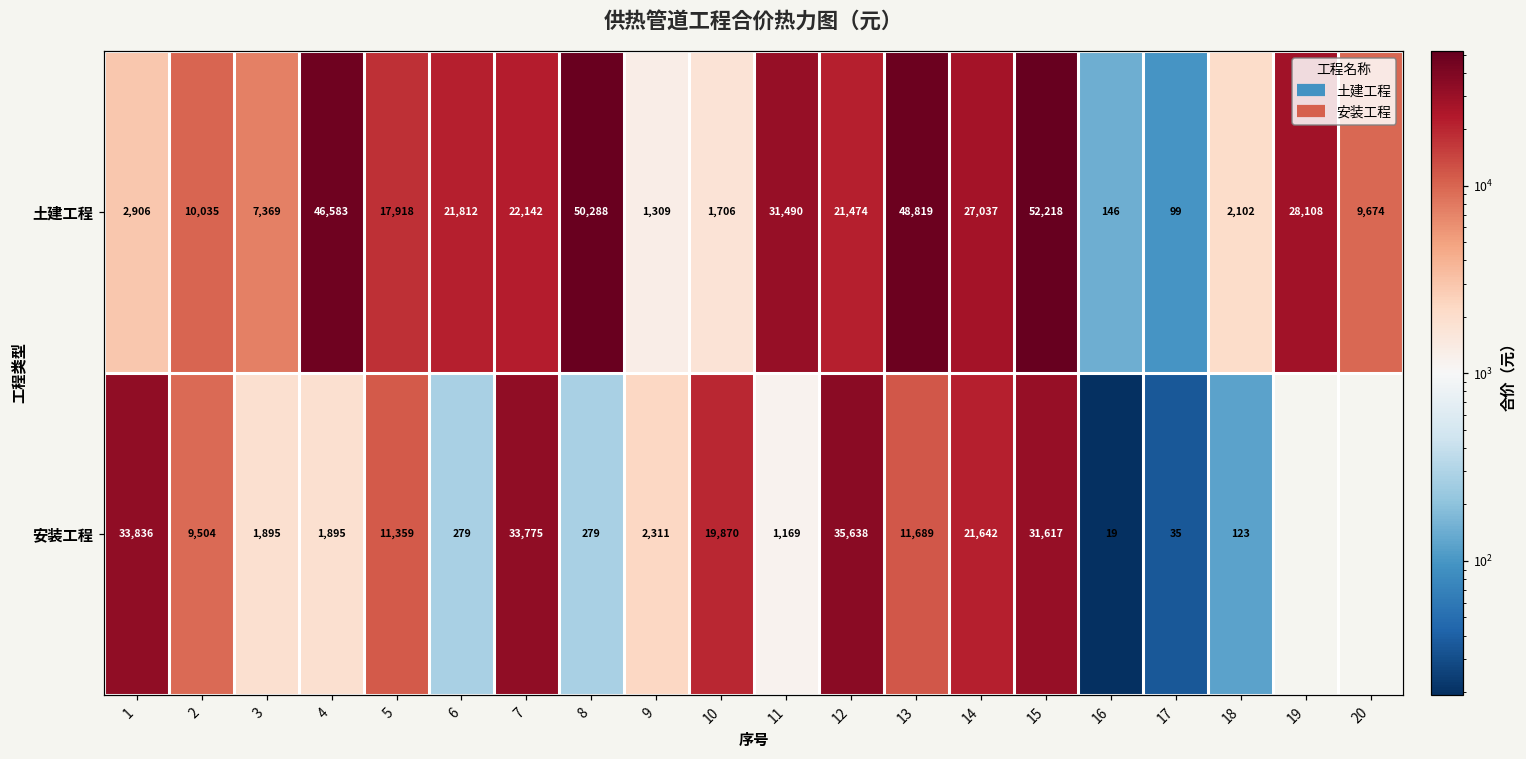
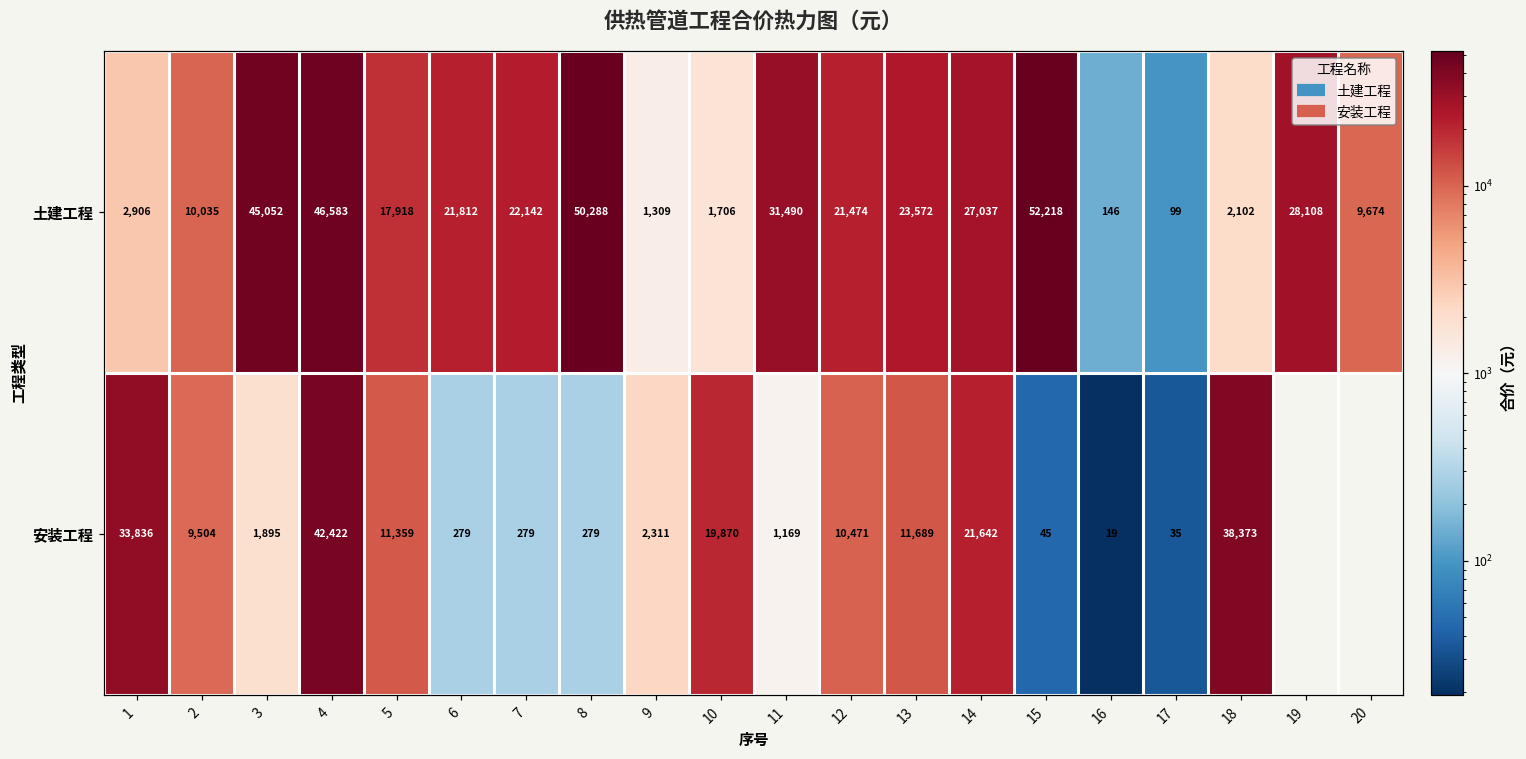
土建工程, 3: 7,369 -> 45,052
土建工程, 13: 48,819 -> 23,572
安装工程, 4: 1,895 -> 42,422
安装工程, 7: 33,775 -> 279
安装工程, 12: 35,638 -> 10,471
安装工程, 15: 31,617 -> 45
安装工程, 18: 123 -> 38,373
